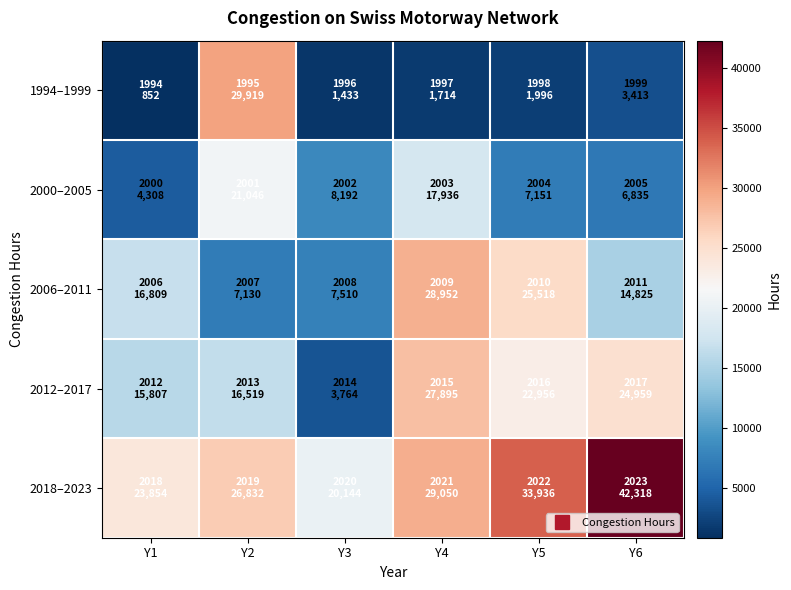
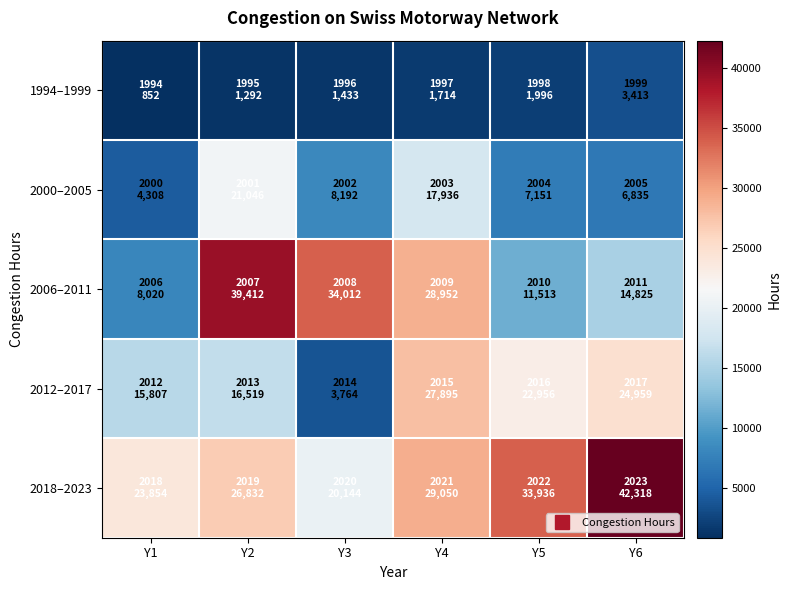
1994–1999, Y2: 29,919 -> 1,292
2006–2011, Y1: 16,809 -> 8,020
2006–2011, Y2: 7,130 -> 39,412
2006–2011, Y3: 7,510 -> 34,012
2006–2011, Y5: 25,518 -> 11,513
